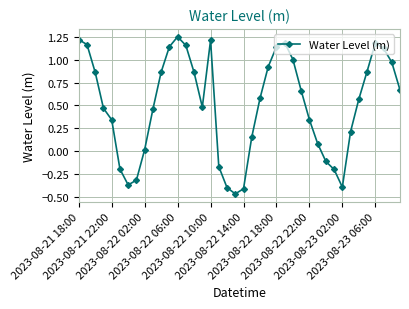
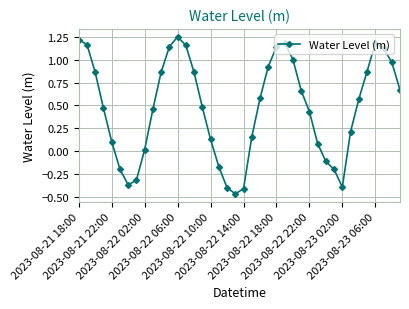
2023-08-21 22:00: 0.3 -> 0.1
2023-08-22 10:00: 1.2 -> 0.1
2023-08-22 22:00: 0.3 -> 0.4
